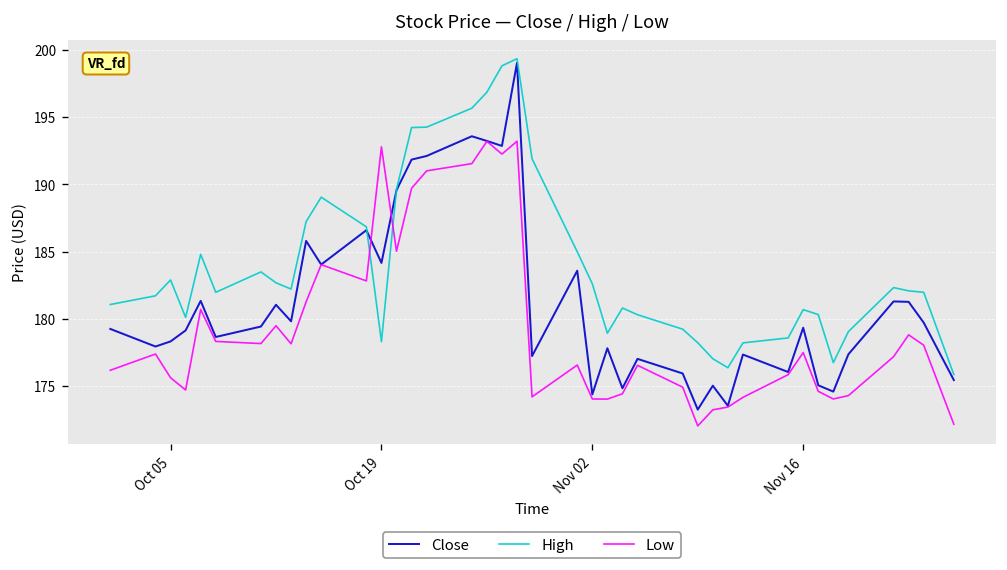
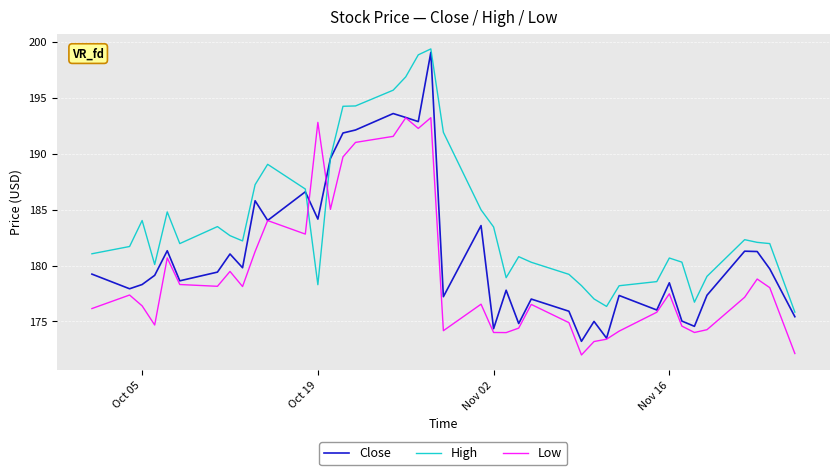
High, Oct 05: 182.9 -> 184.0
Low, Oct 05: 175.6 -> 176.4
High, Nov 02: 182.6 -> 183.4
Close, Nov 16: 179.3 -> 178.5
